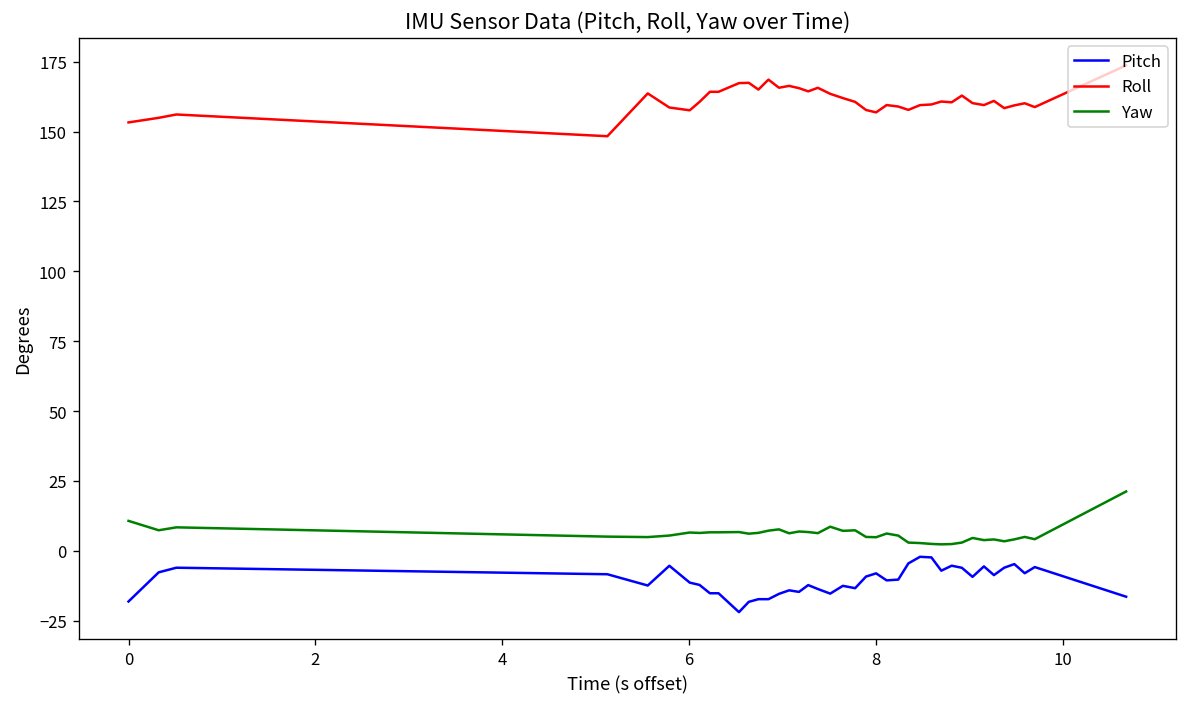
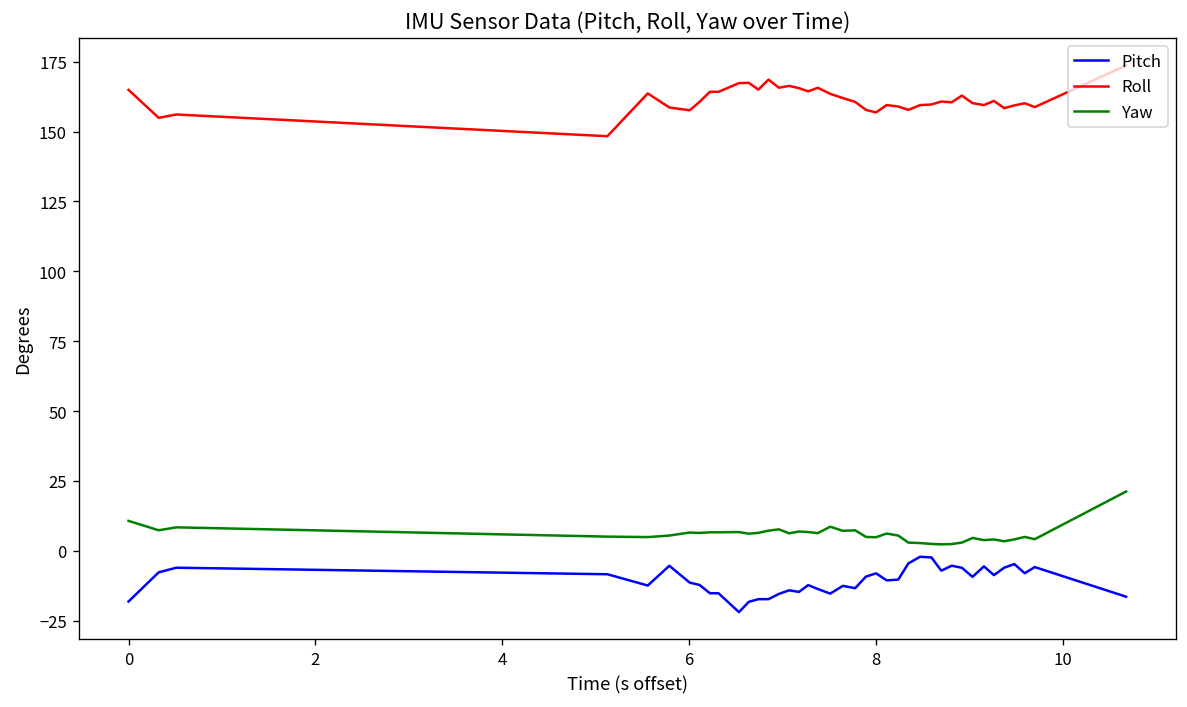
Roll, 0: 153 -> 165
